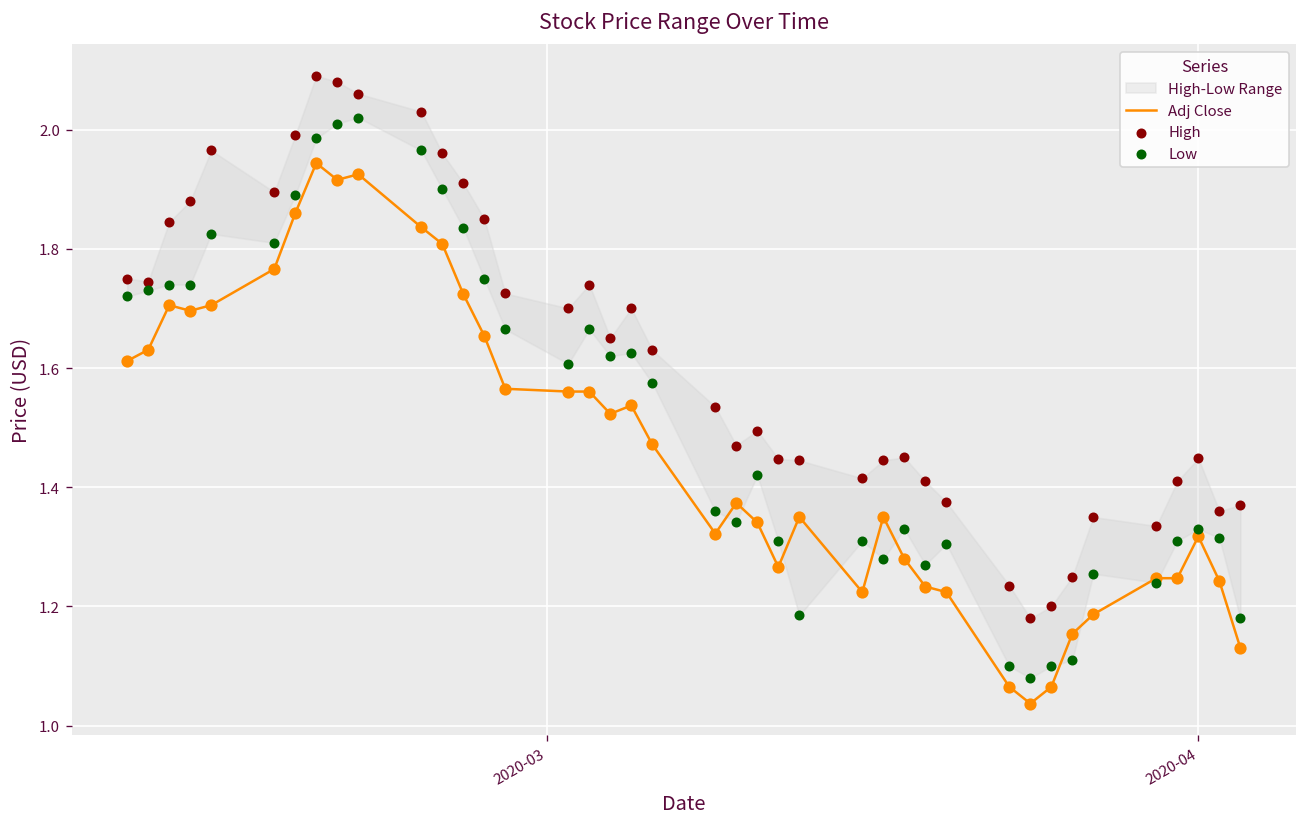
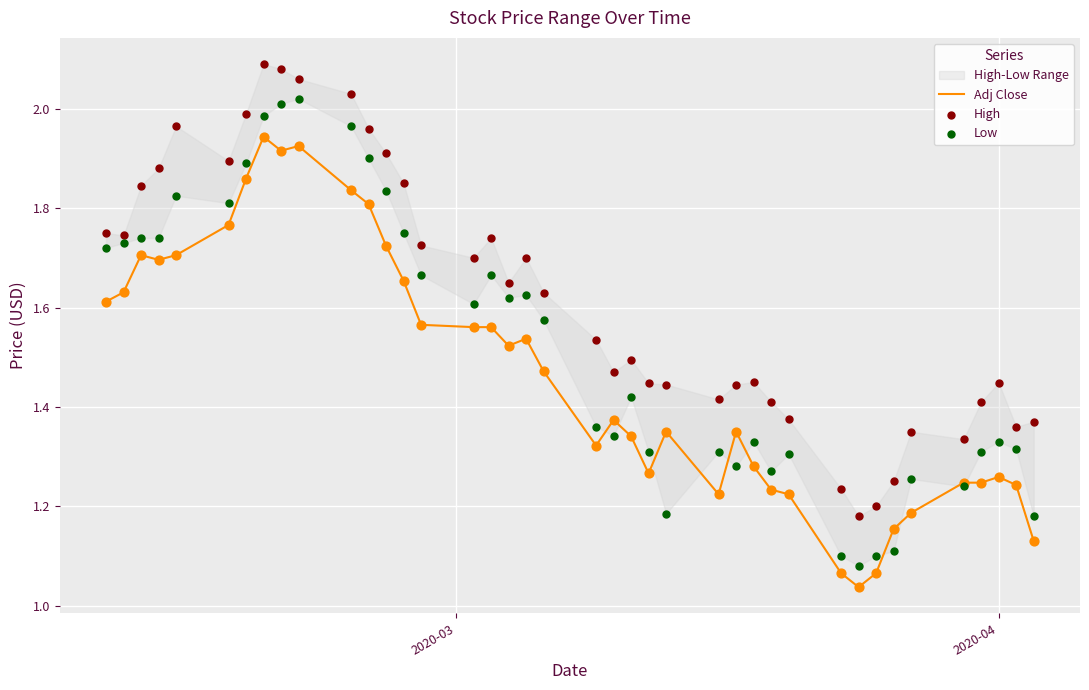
Adj Close, 2020-04: 1.32 -> 1.26
